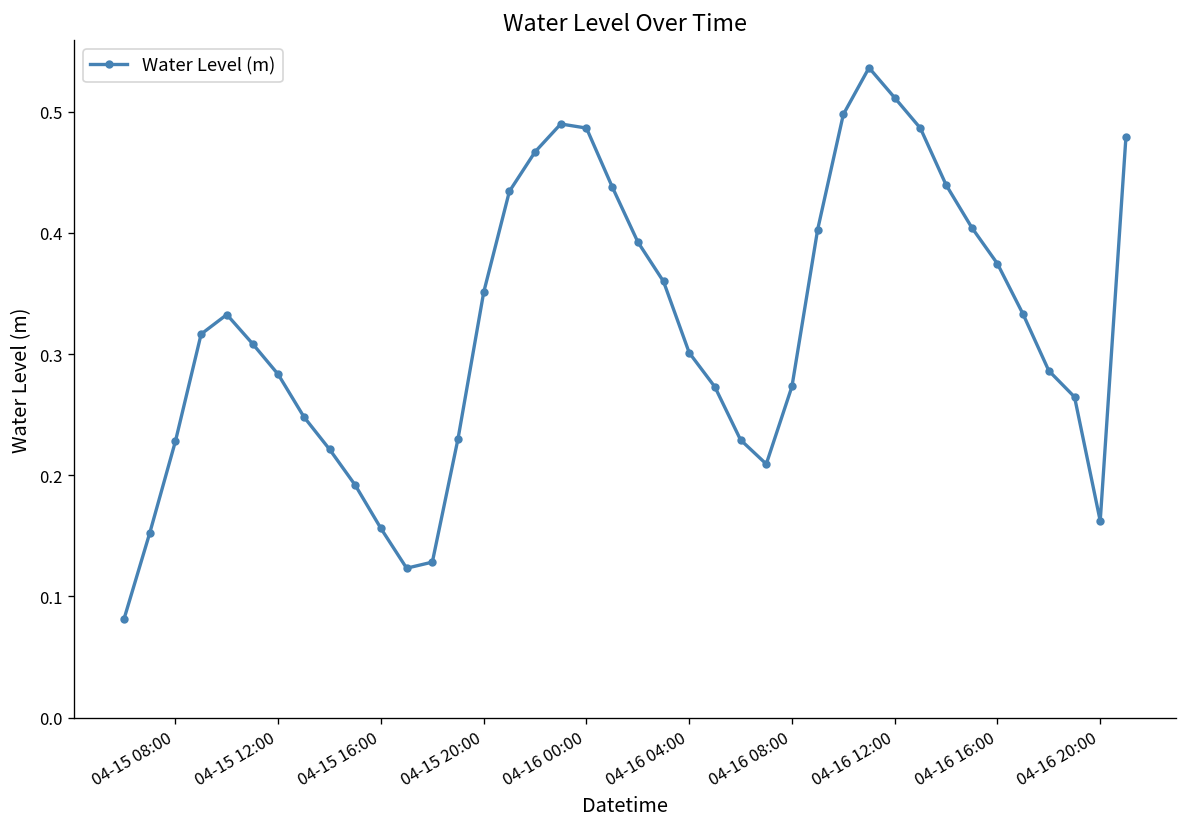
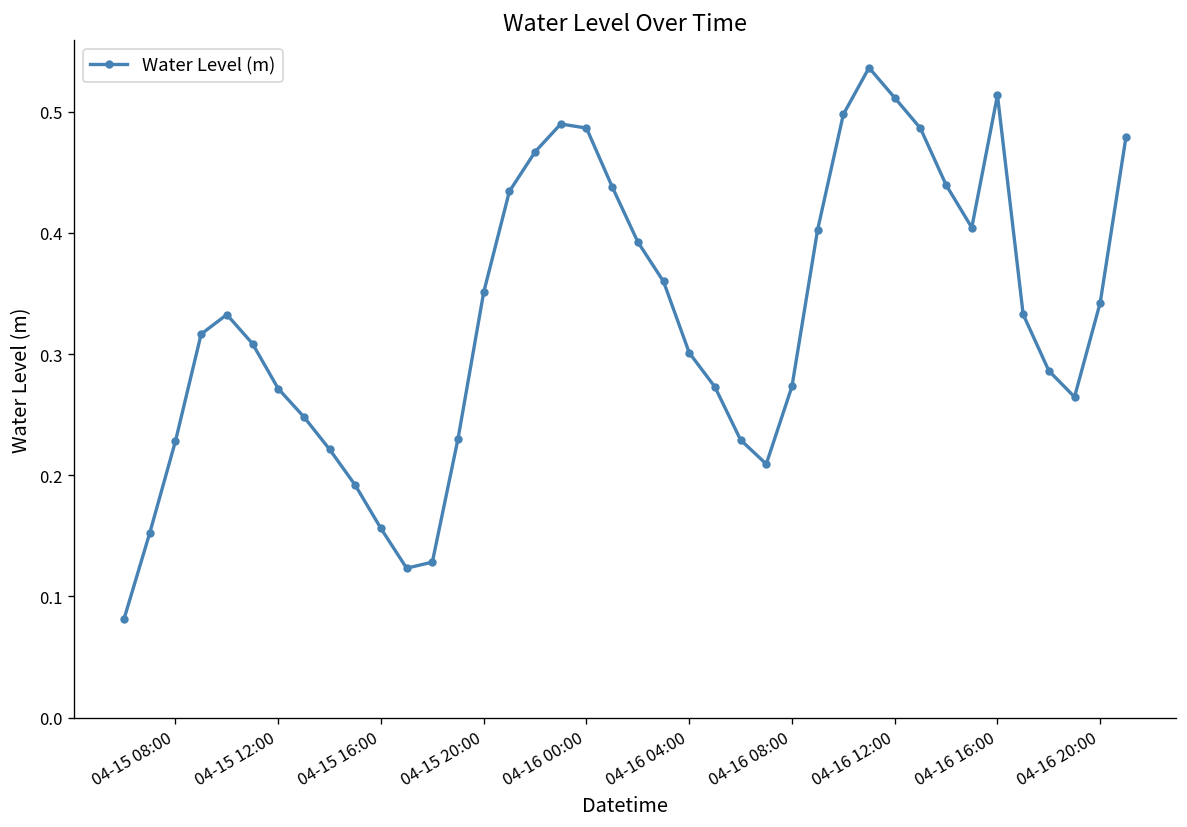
04-15 12:00: 0.283 -> 0.271
04-16 16:00: 0.374 -> 0.514
04-16 20:00: 0.162 -> 0.342
